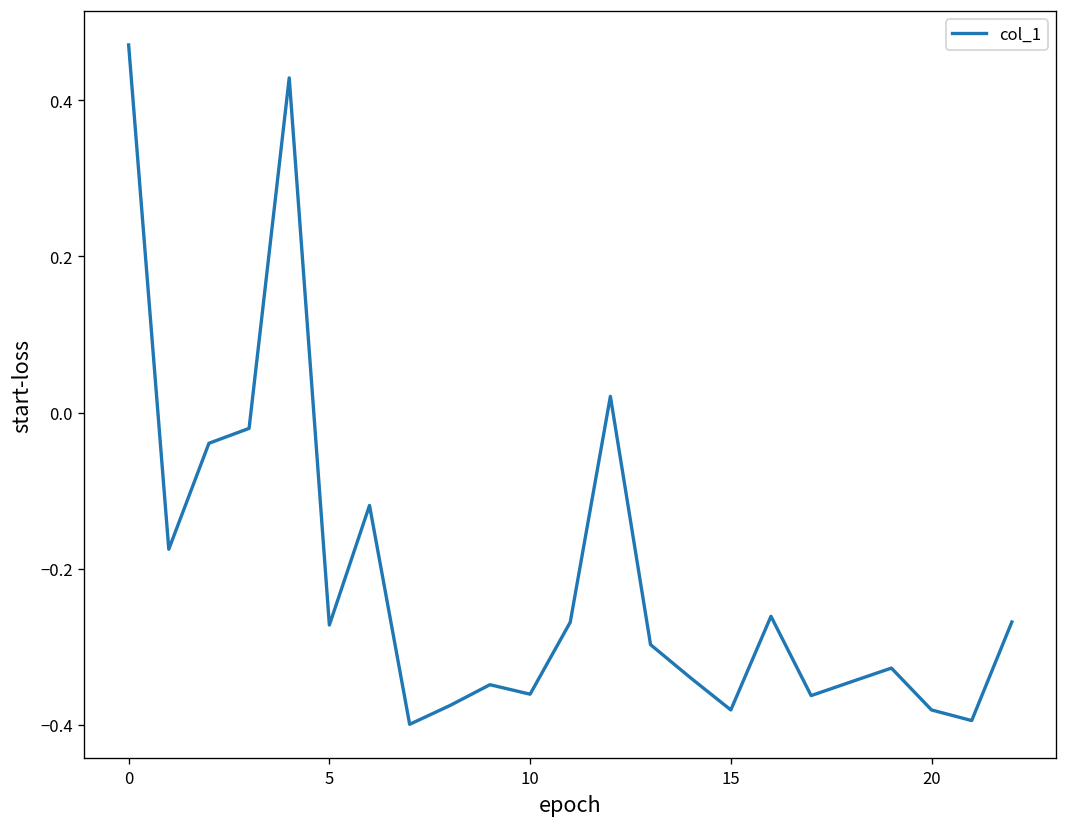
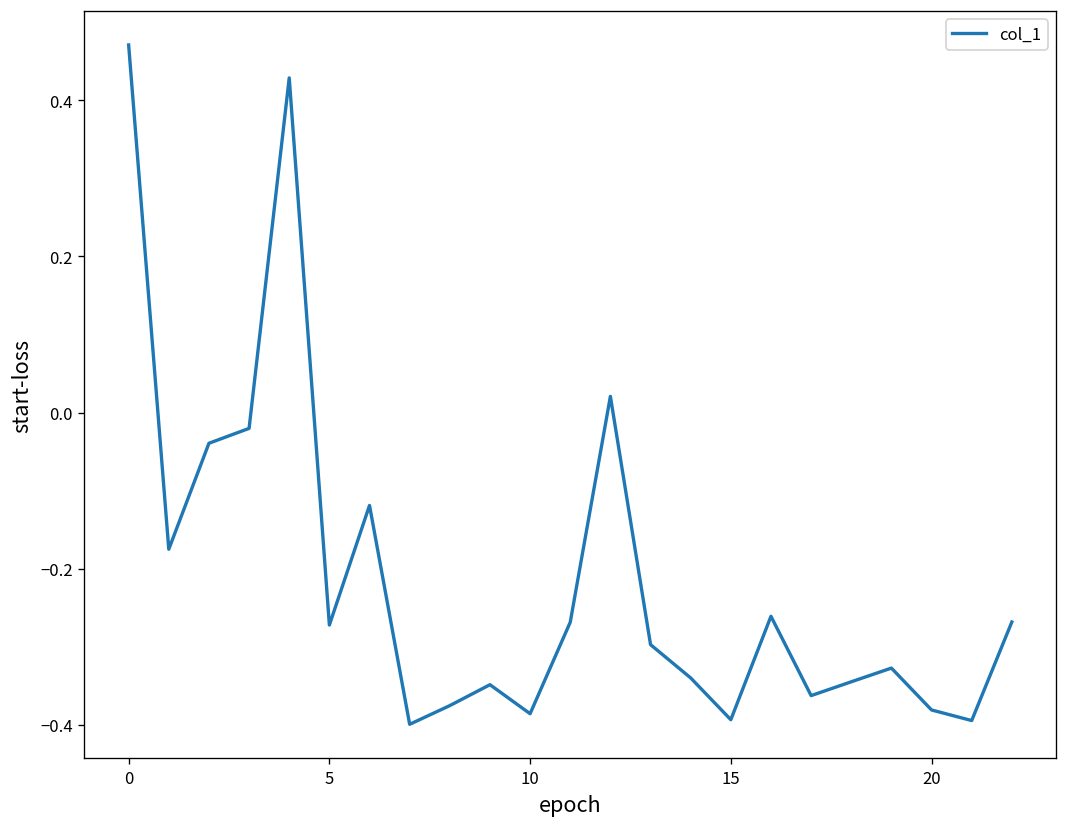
10: -0.36 -> -0.39
15: -0.38 -> -0.39
